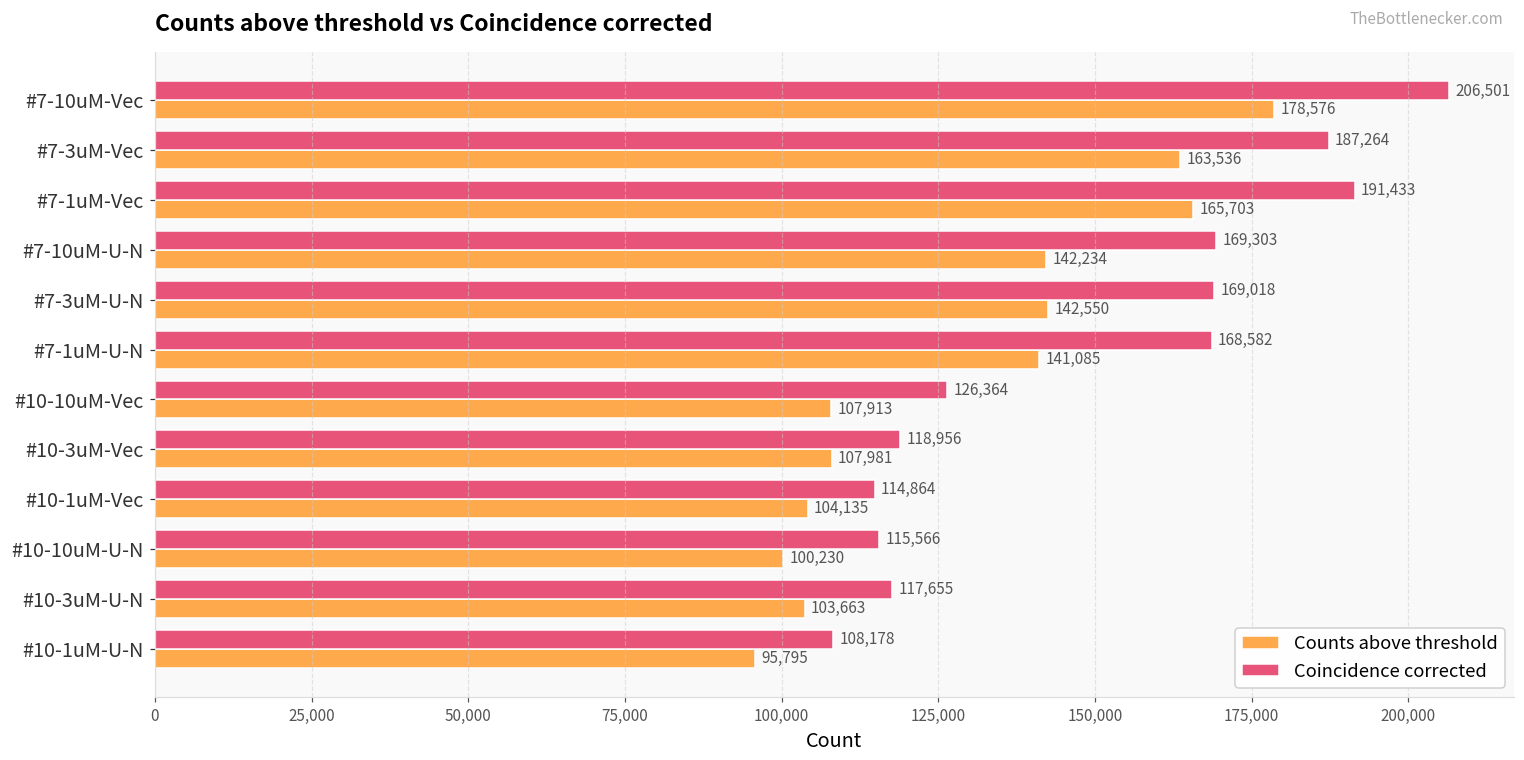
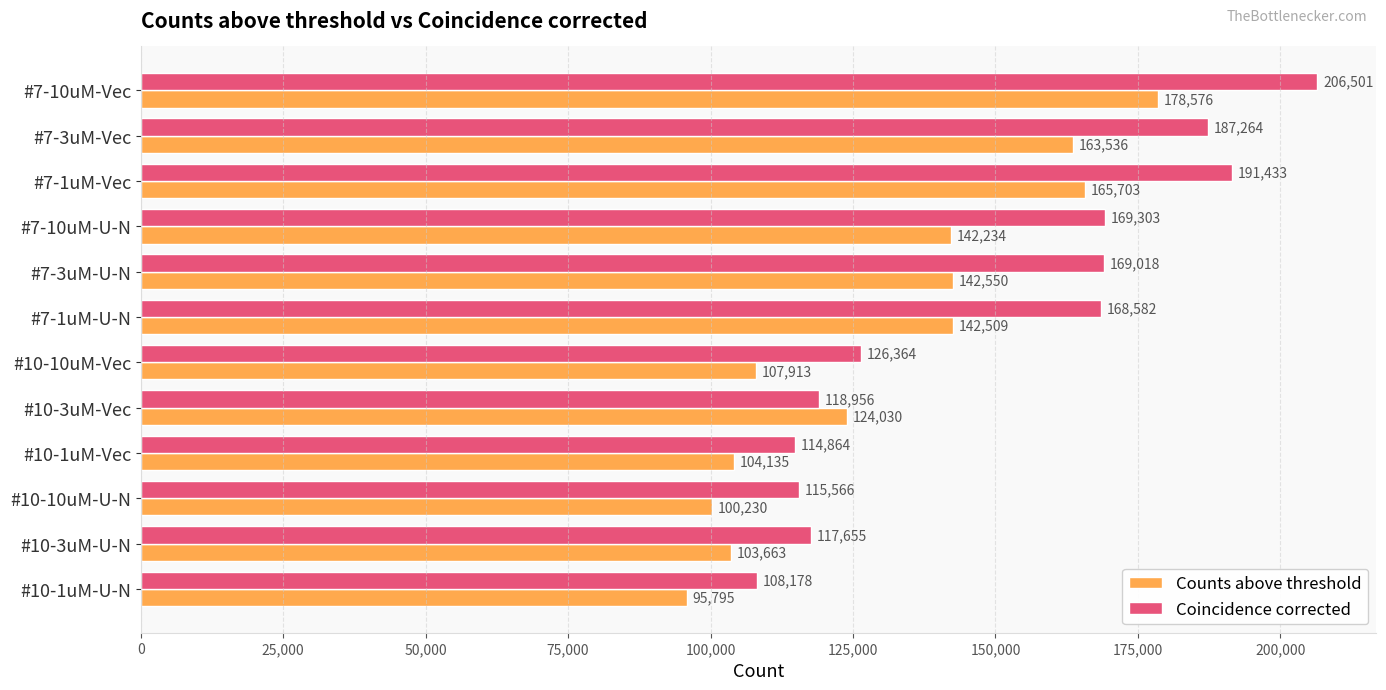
Counts above threshold, #7-1uM-U-N: 141,085 -> 142,509
Counts above threshold, #10-3uM-Vec: 107,981 -> 124,030
